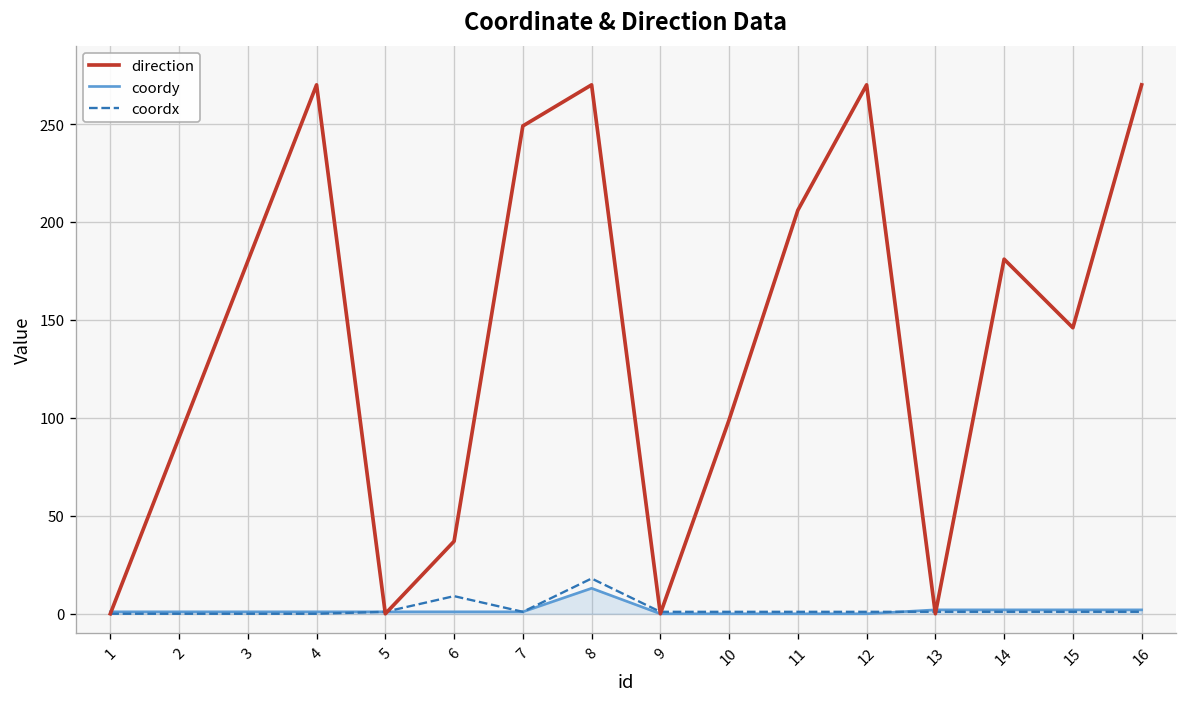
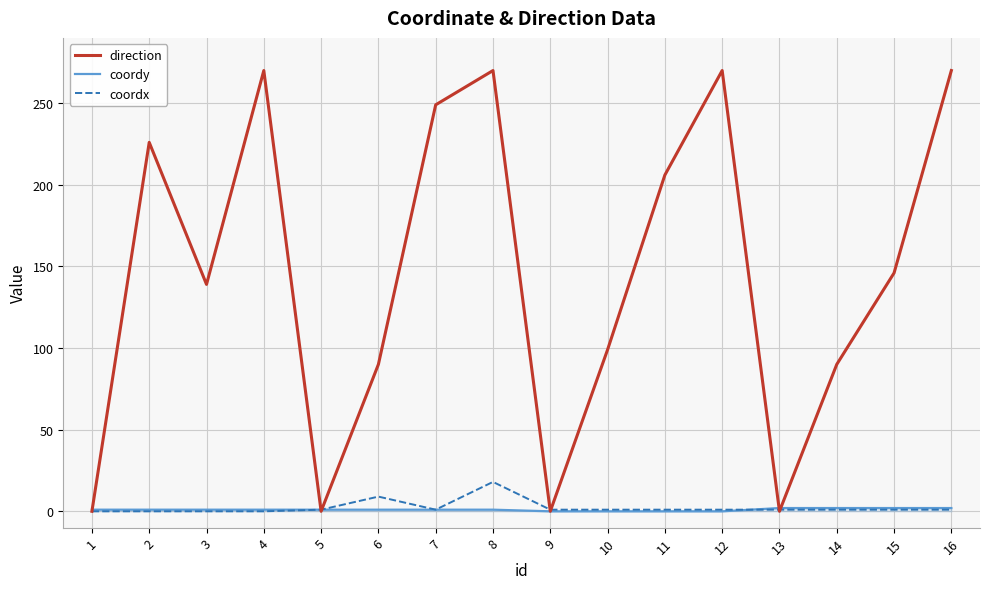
direction, 2: 90 -> 226
direction, 3: 180 -> 139
direction, 6: 37 -> 90
coordy, 8: 13 -> 1
direction, 14: 181 -> 90
